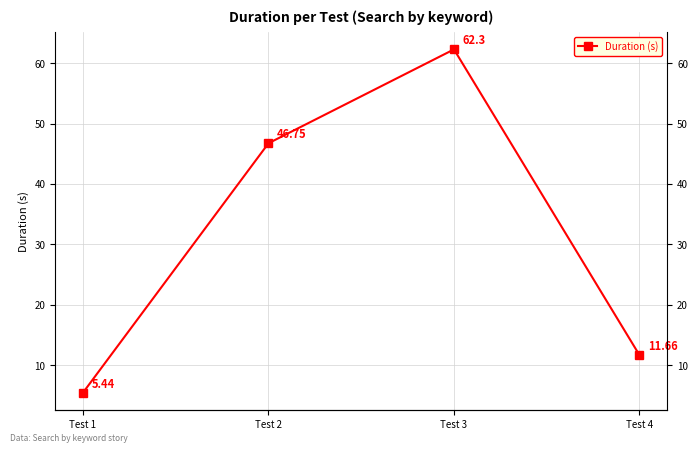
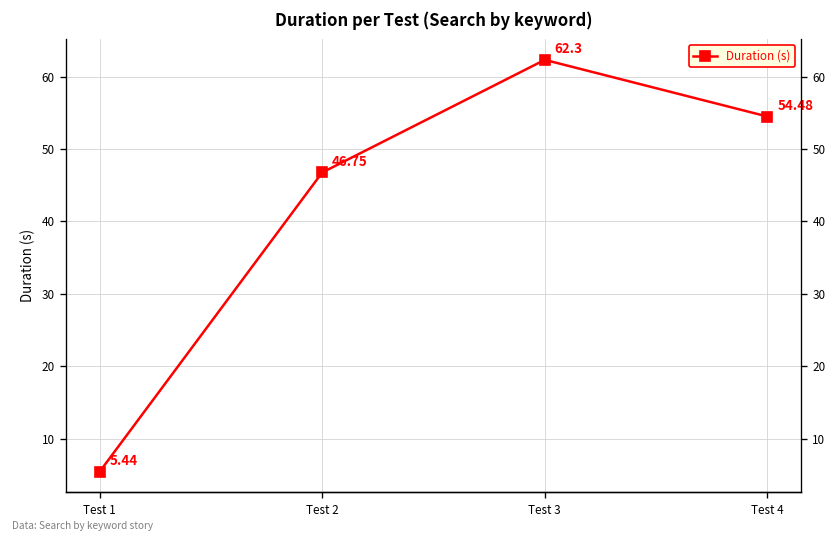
Test 4: 11.66 -> 54.48
